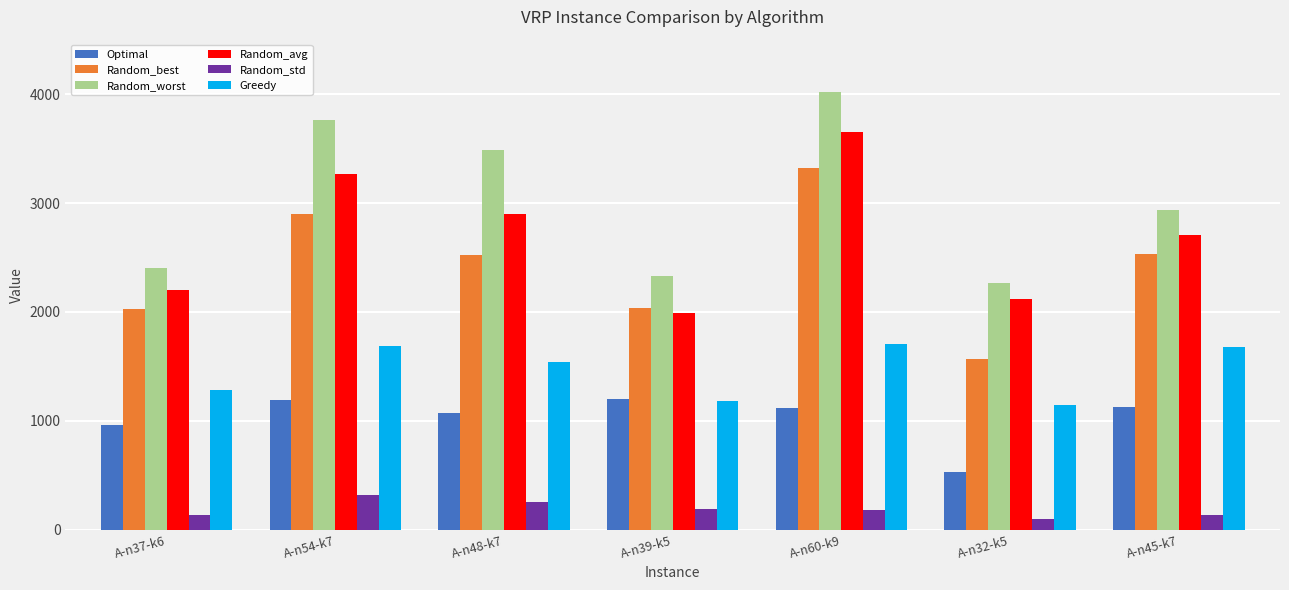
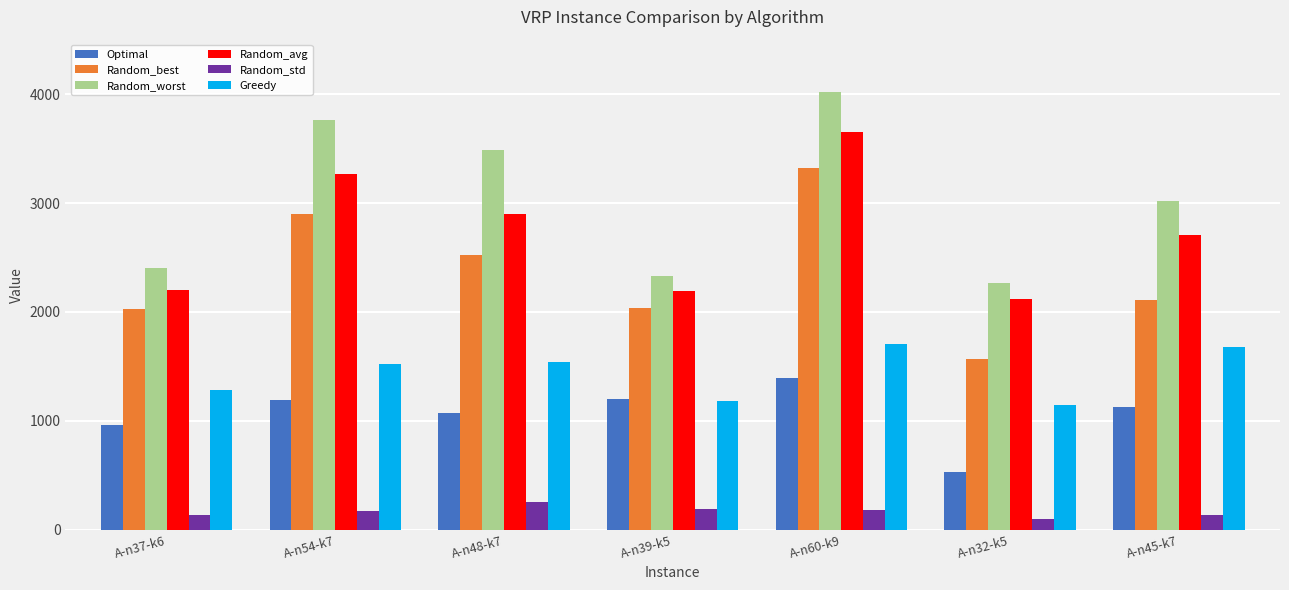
Random_std, A-n54-k7: 320 -> 170
Greedy, A-n54-k7: 1690 -> 1530
Random_avg, A-n39-k5: 1990 -> 2200
Optimal, A-n60-k9: 1110 -> 1390
Random_best, A-n45-k7: 2530 -> 2110
Random_worst, A-n45-k7: 2930 -> 3020
